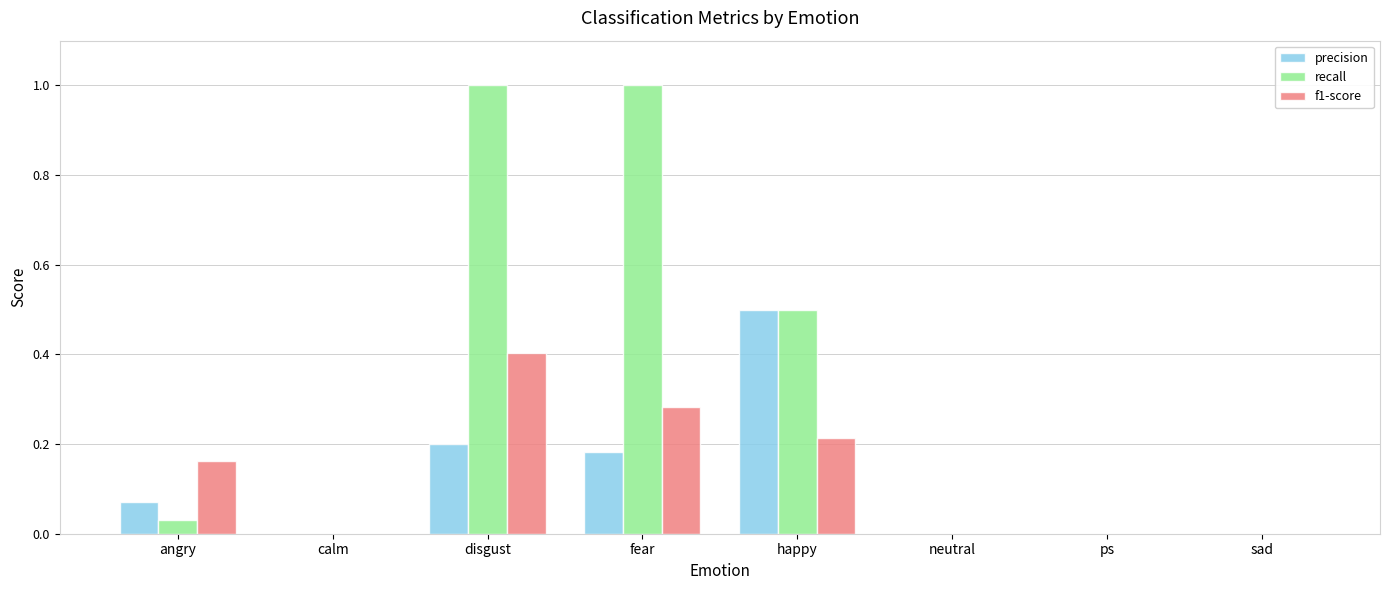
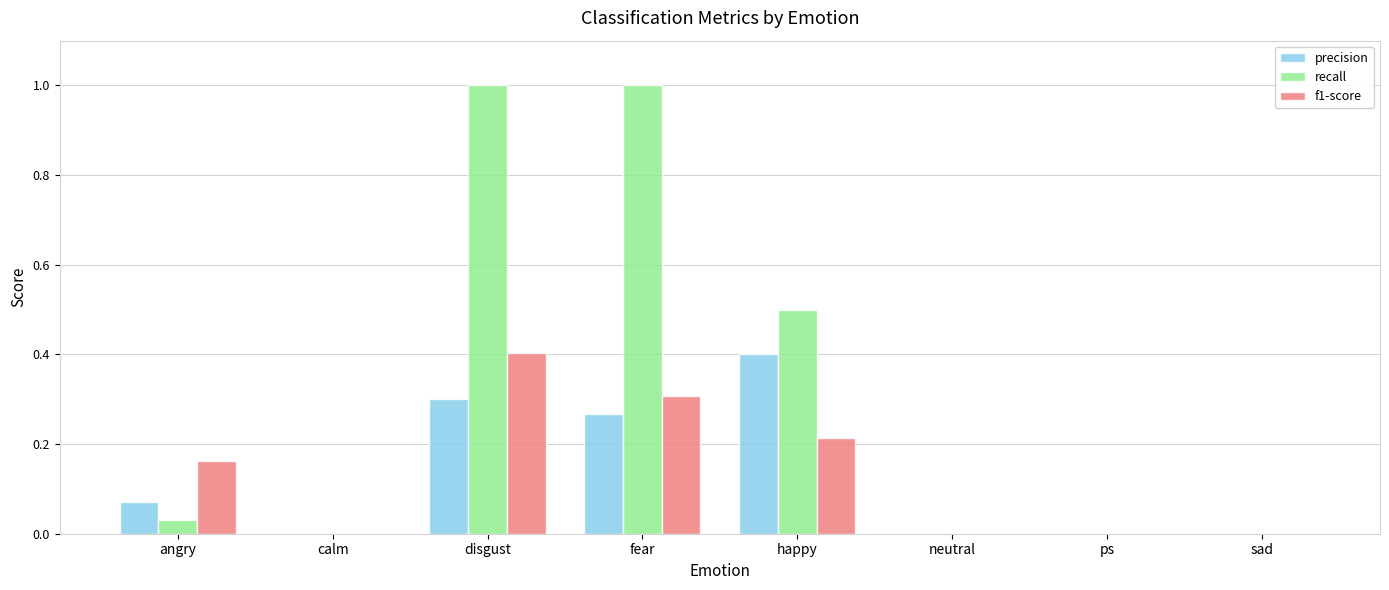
precision, disgust: 0.2 -> 0.3
precision, fear: 0.18 -> 0.27
f1-score, fear: 0.28 -> 0.31
precision, happy: 0.5 -> 0.4
